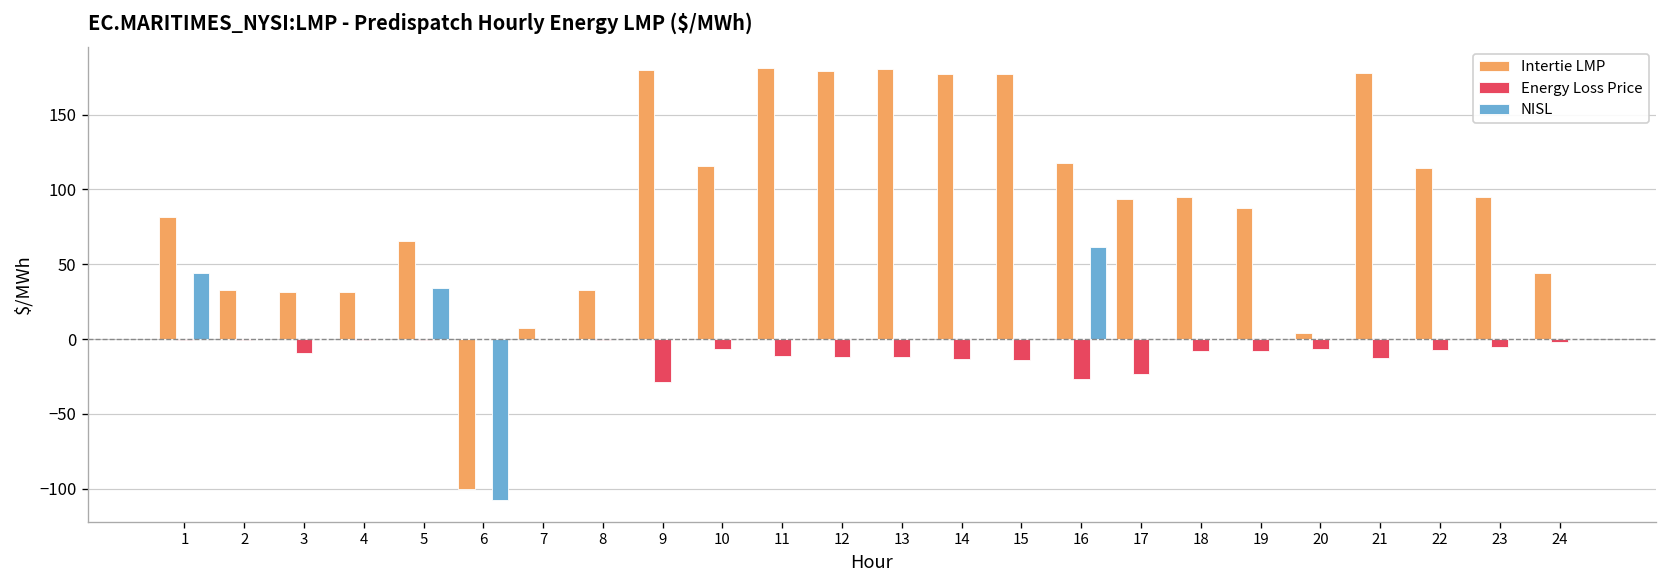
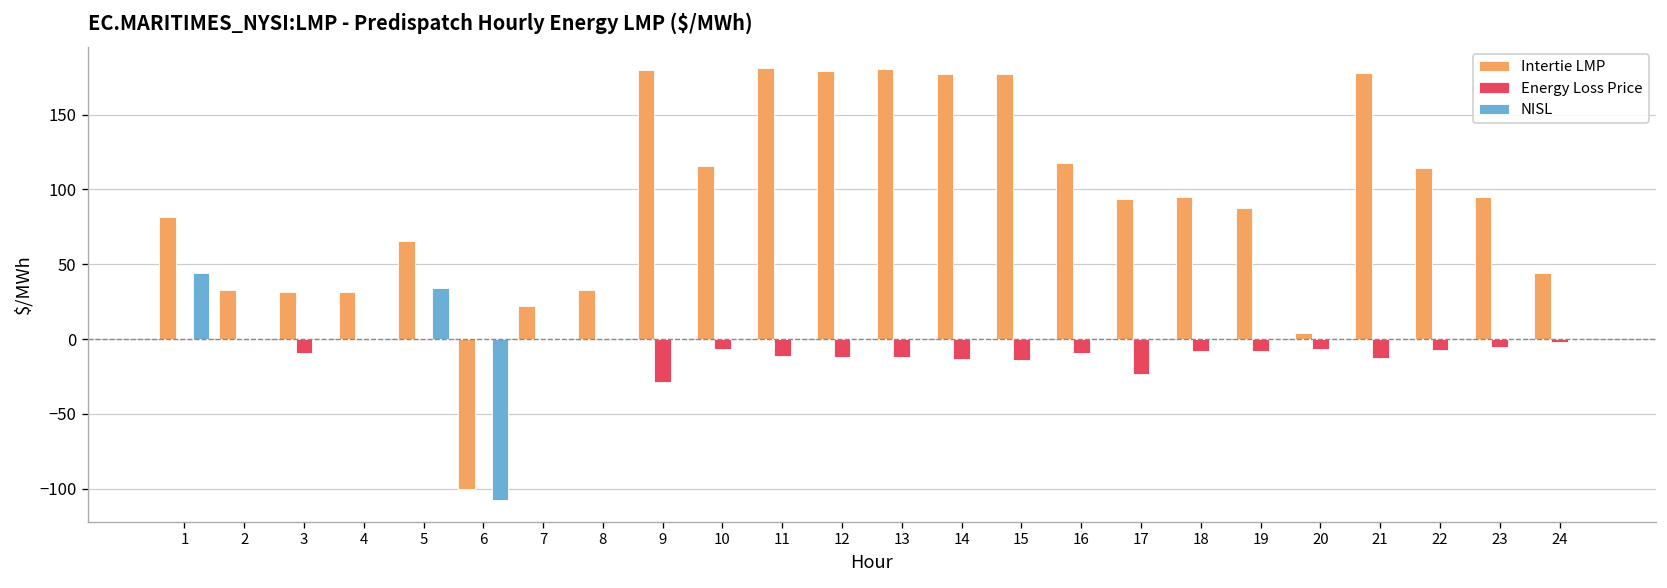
Intertie LMP, 7: 7 -> 22
Energy Loss Price, 16: -27 -> -9
NISL, 16: 61 -> 1
